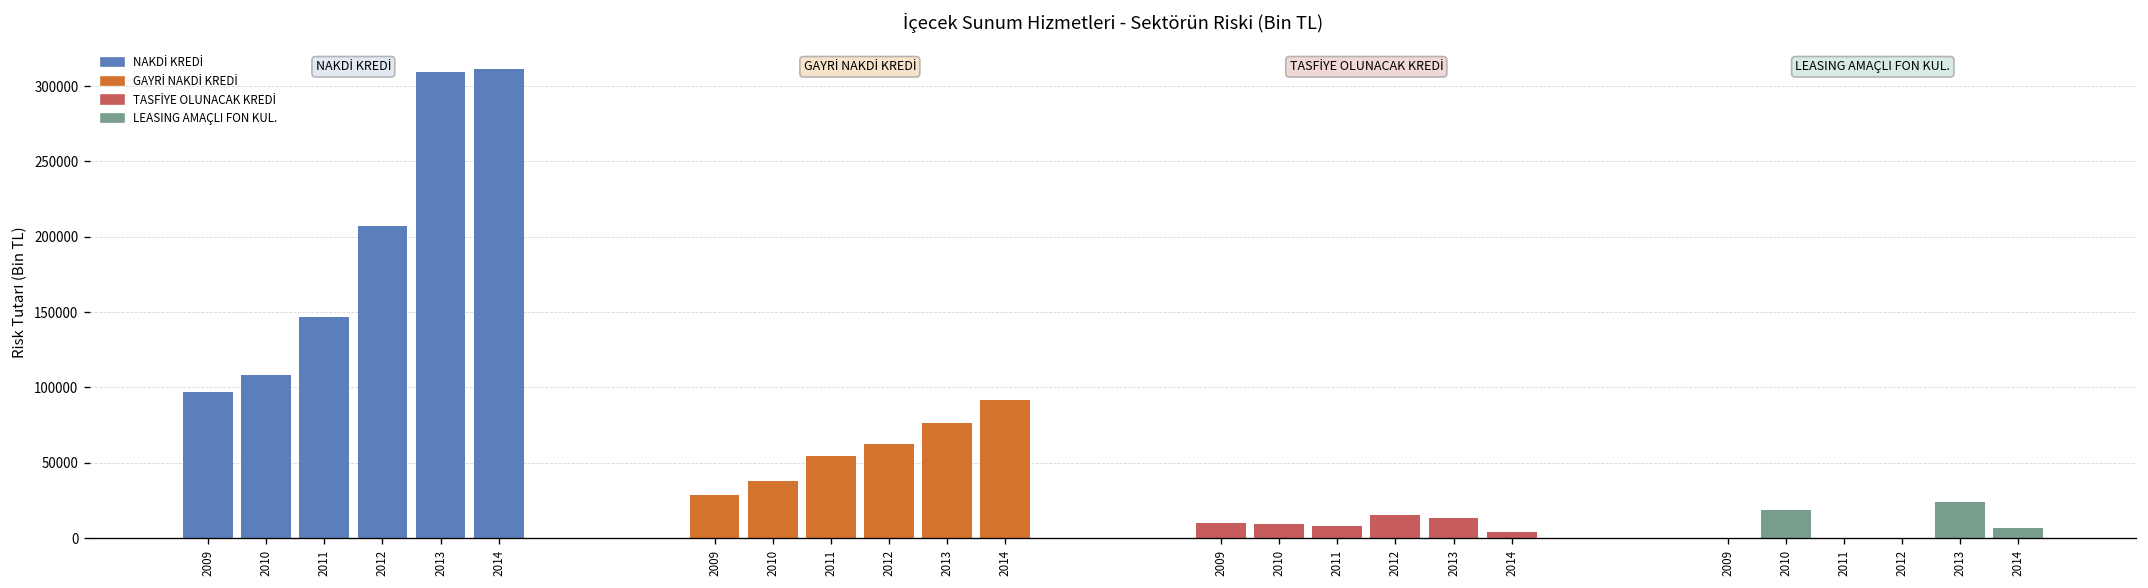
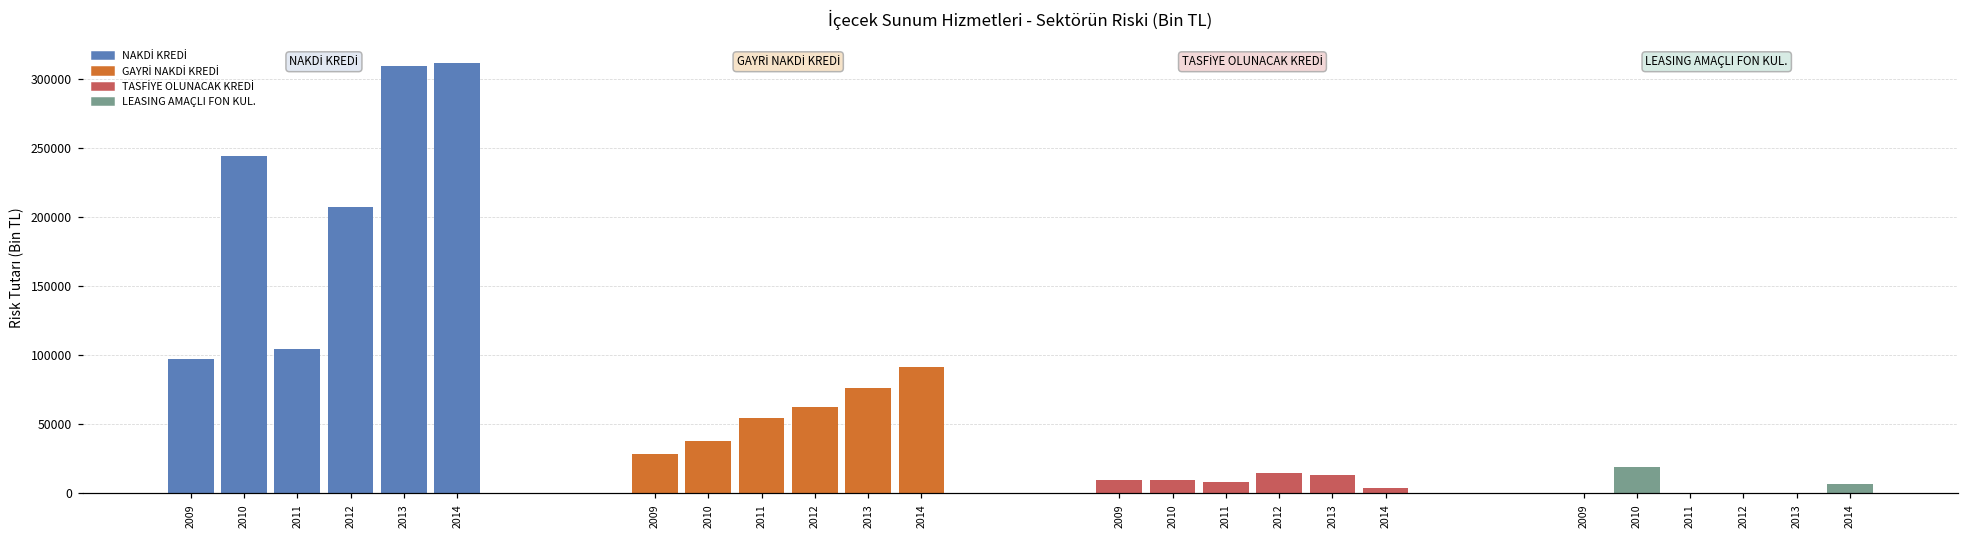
NAKDİ KREDİ, 2010: 108000 -> 244000
NAKDİ KREDİ, 2011: 147000 -> 105000
LEASING AMAÇLI FON KUL., 2013: 24000 -> 0
